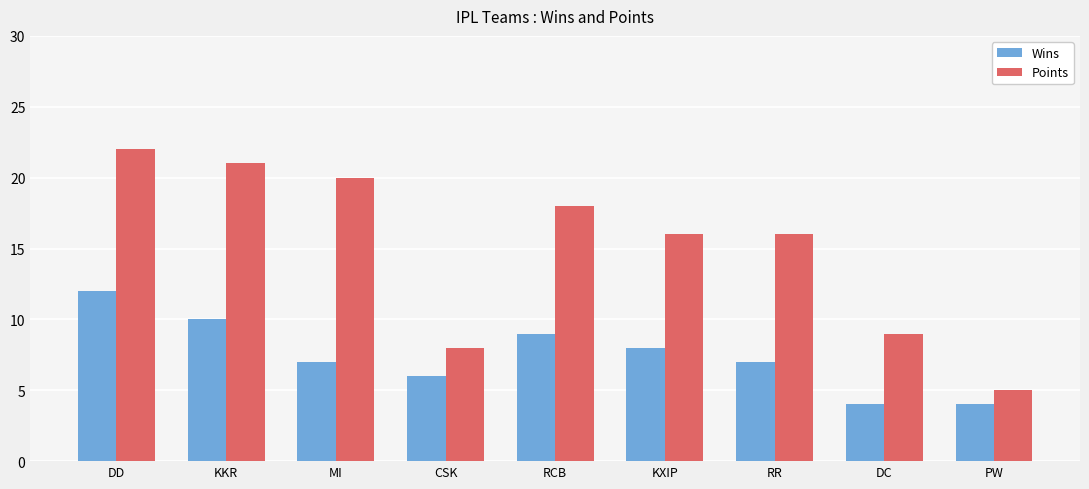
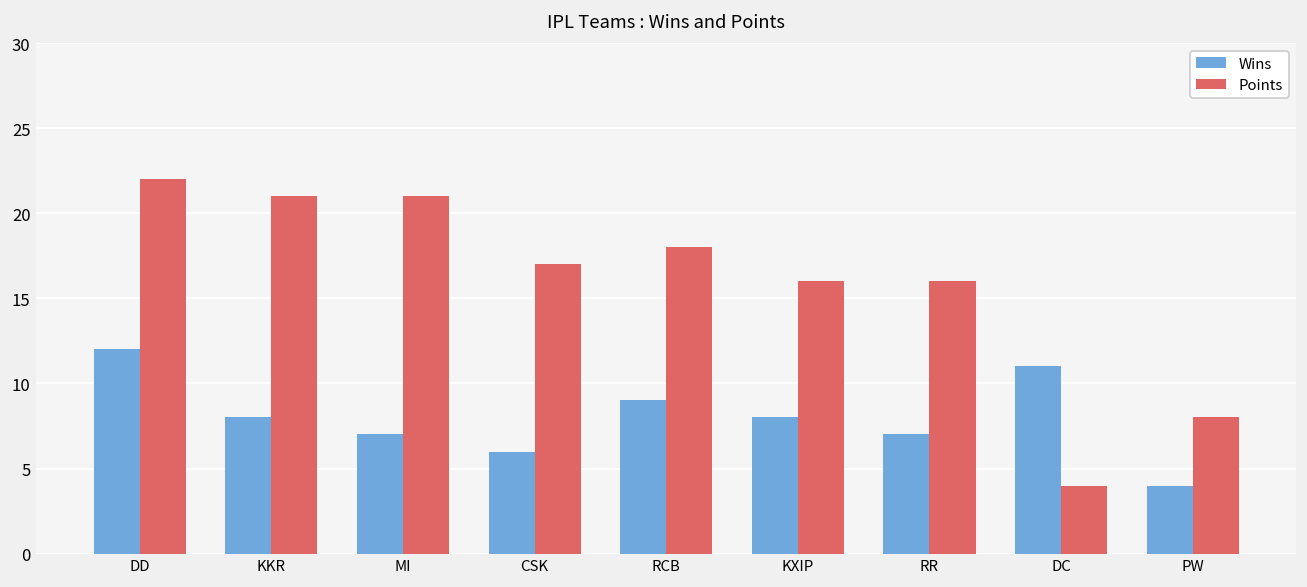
Wins, KKR: 10 -> 8
Points, MI: 20 -> 21
Points, CSK: 8 -> 17
Wins, DC: 4 -> 11
Points, DC: 9 -> 4
Points, PW: 5 -> 8
